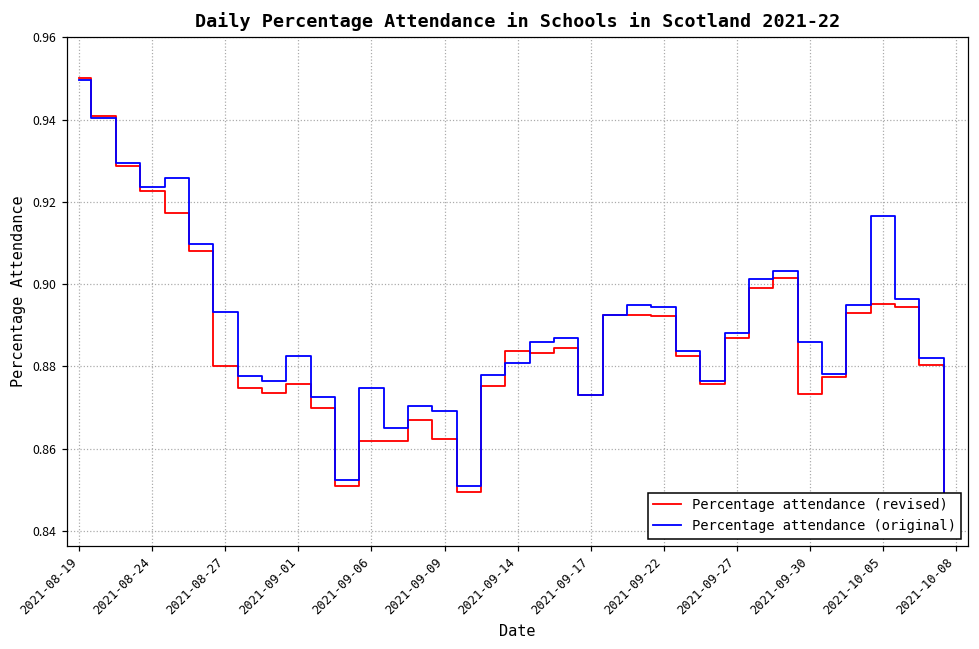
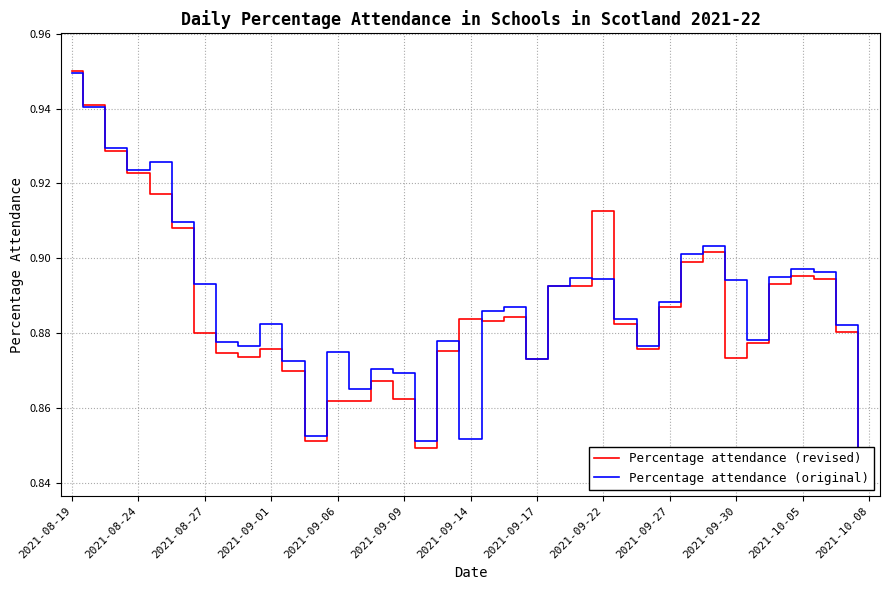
Percentage attendance (original), 2021-09-14: 0.881 -> 0.852
Percentage attendance (revised), 2021-09-22: 0.892 -> 0.913
Percentage attendance (original), 2021-09-30: 0.886 -> 0.894
Percentage attendance (original), 2021-10-05: 0.917 -> 0.897
